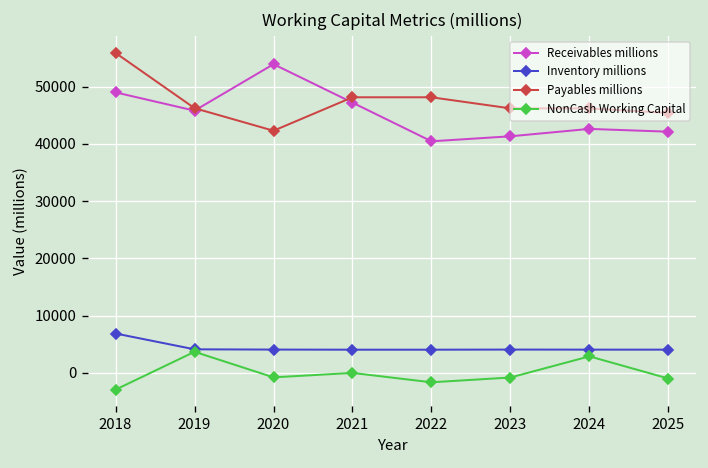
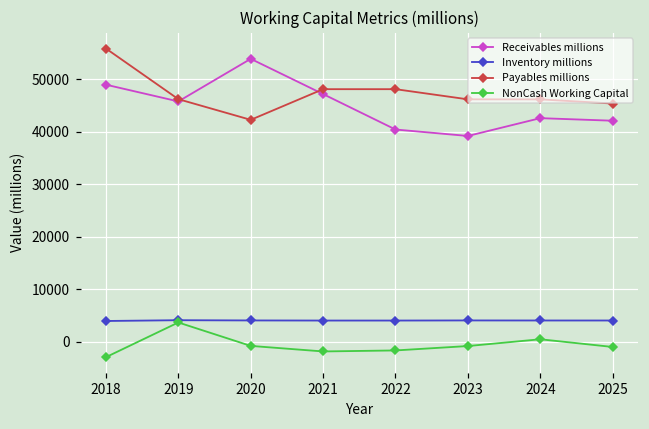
Inventory millions, 2018: 7000 -> 4000
NonCash Working Capital, 2021: 0 -> -2000
Receivables millions, 2023: 41000 -> 39000
NonCash Working Capital, 2024: 3000 -> 0
